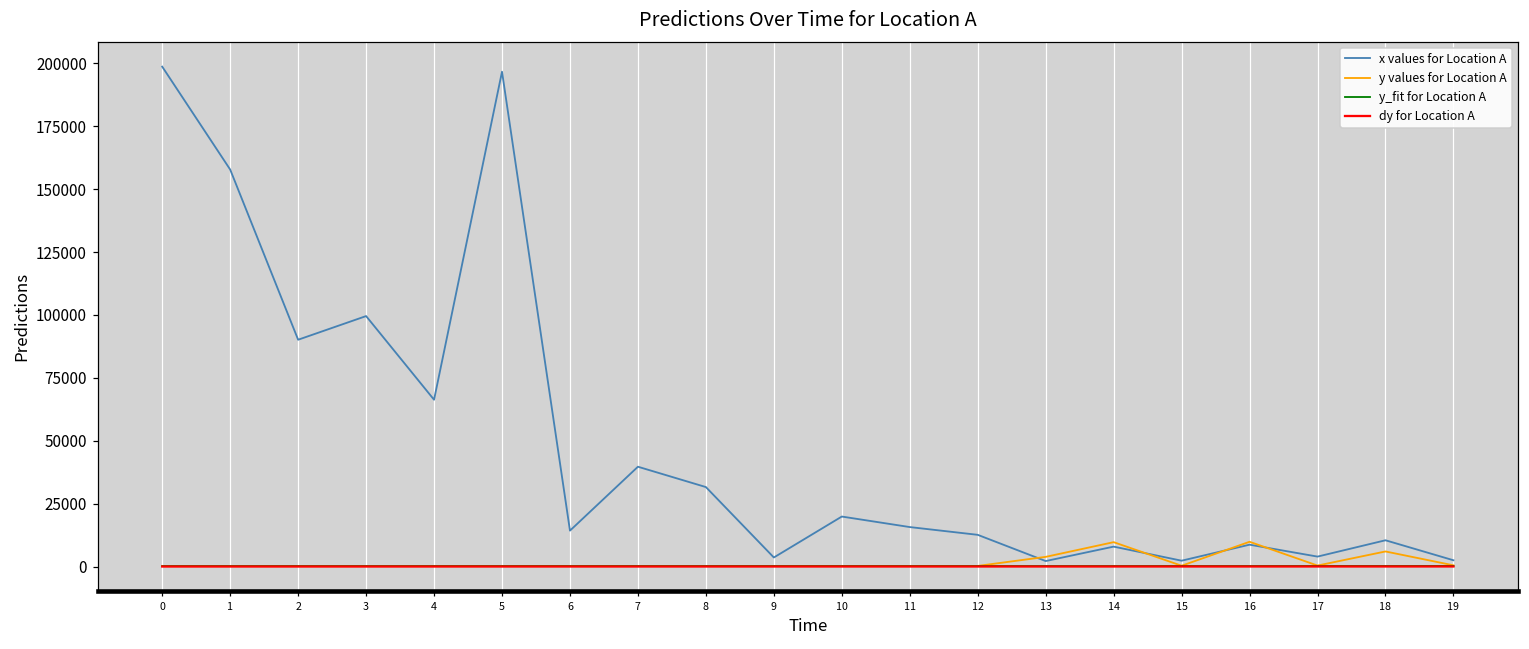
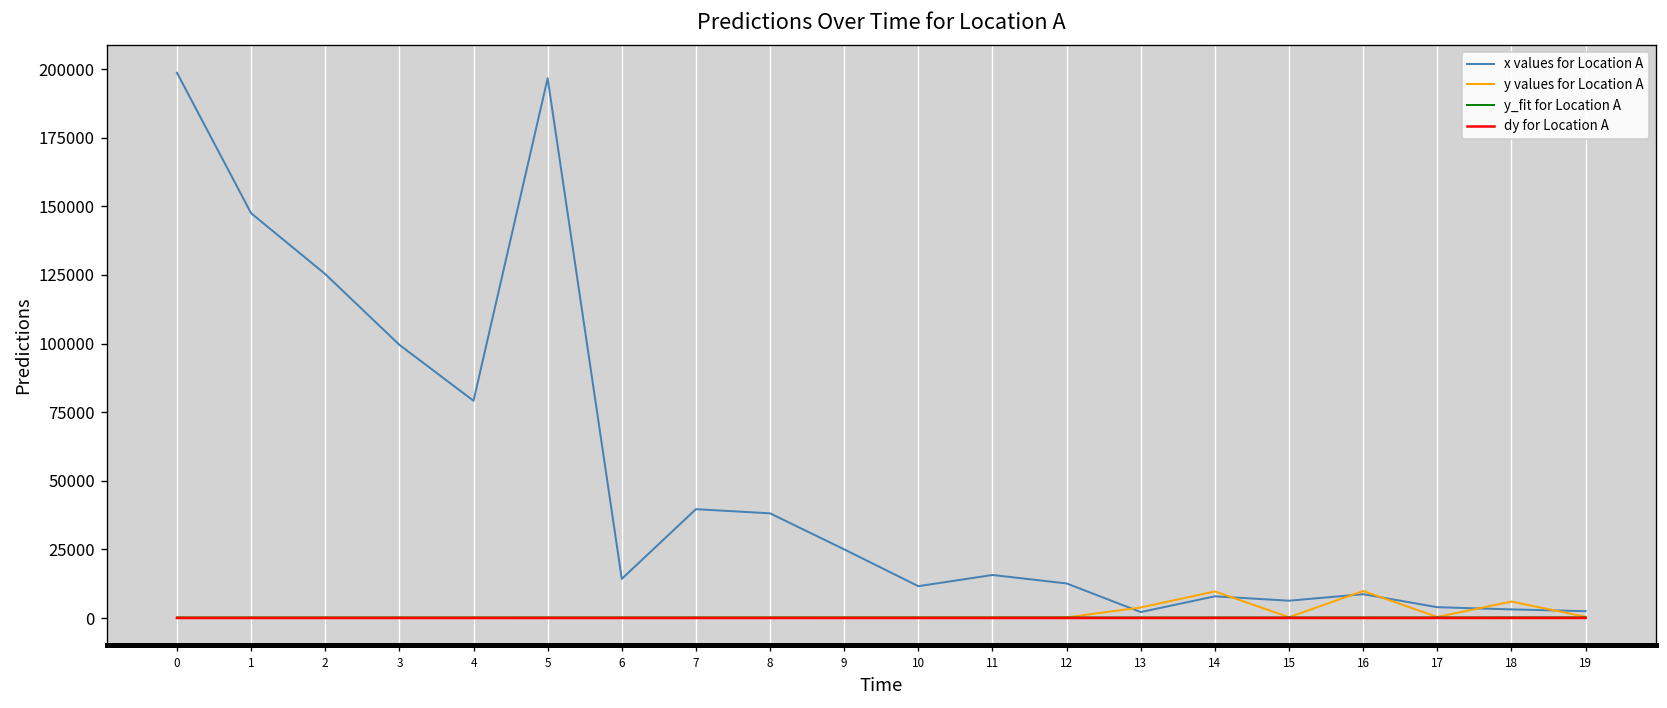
x values for Location A, 1: 158000 -> 148000
x values for Location A, 2: 90000 -> 125000
x values for Location A, 4: 66000 -> 79000
x values for Location A, 8: 32000 -> 38000
x values for Location A, 9: 4000 -> 25000
x values for Location A, 10: 20000 -> 12000
x values for Location A, 15: 2000 -> 6000
x values for Location A, 18: 10000 -> 3000
